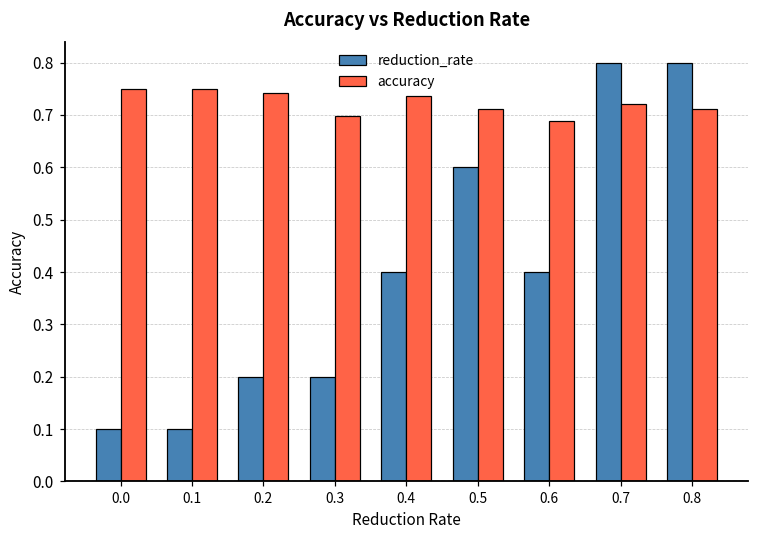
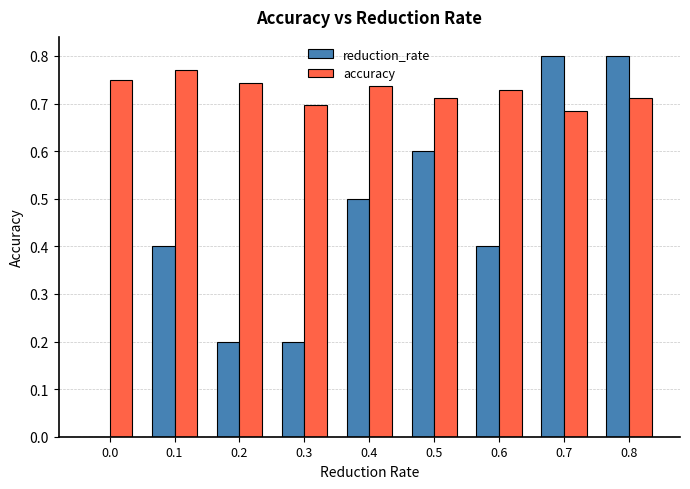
reduction_rate, 0.0: 0.1 -> 0.0
reduction_rate, 0.1: 0.1 -> 0.4
accuracy, 0.1: 0.75 -> 0.77
reduction_rate, 0.4: 0.4 -> 0.5
accuracy, 0.6: 0.69 -> 0.73
accuracy, 0.7: 0.72 -> 0.68
